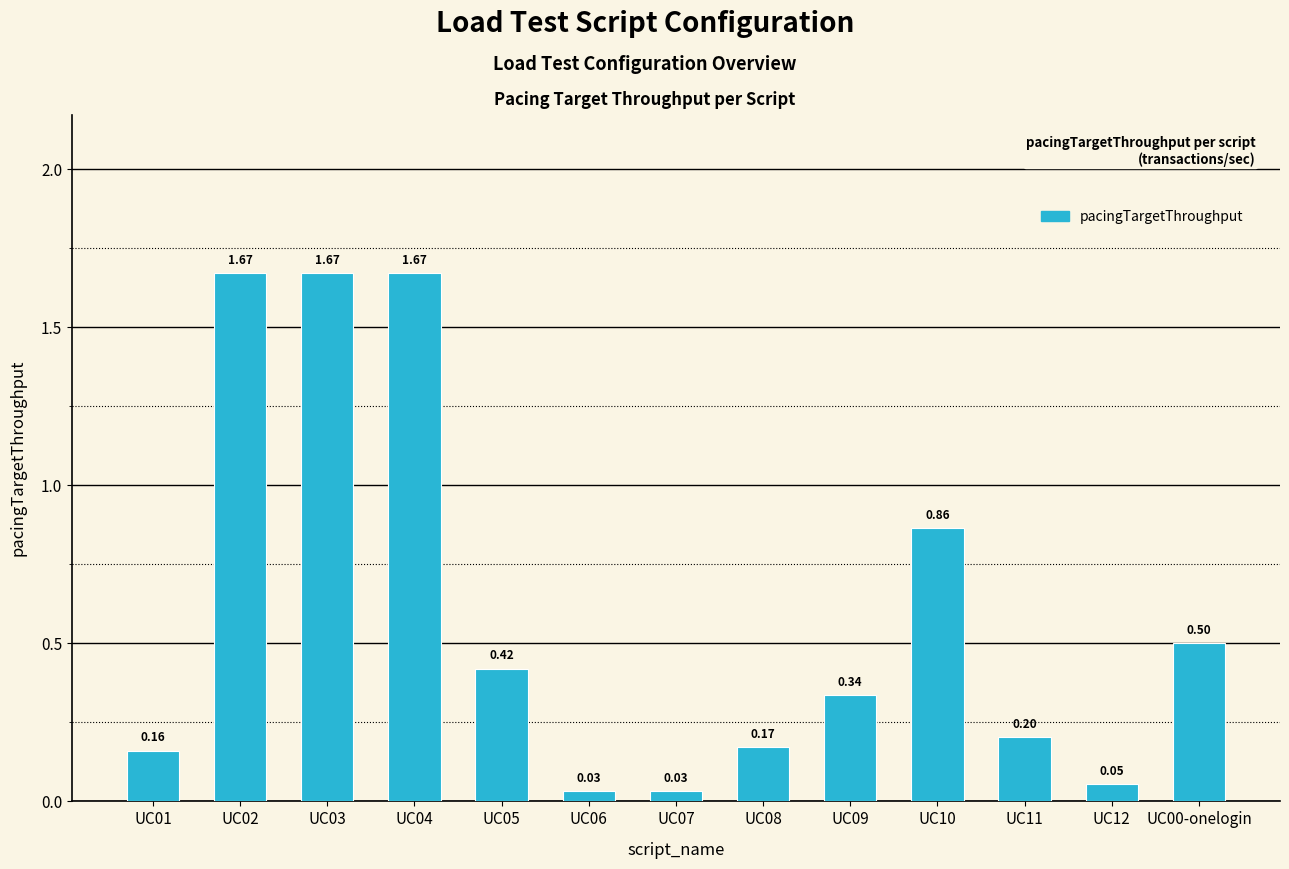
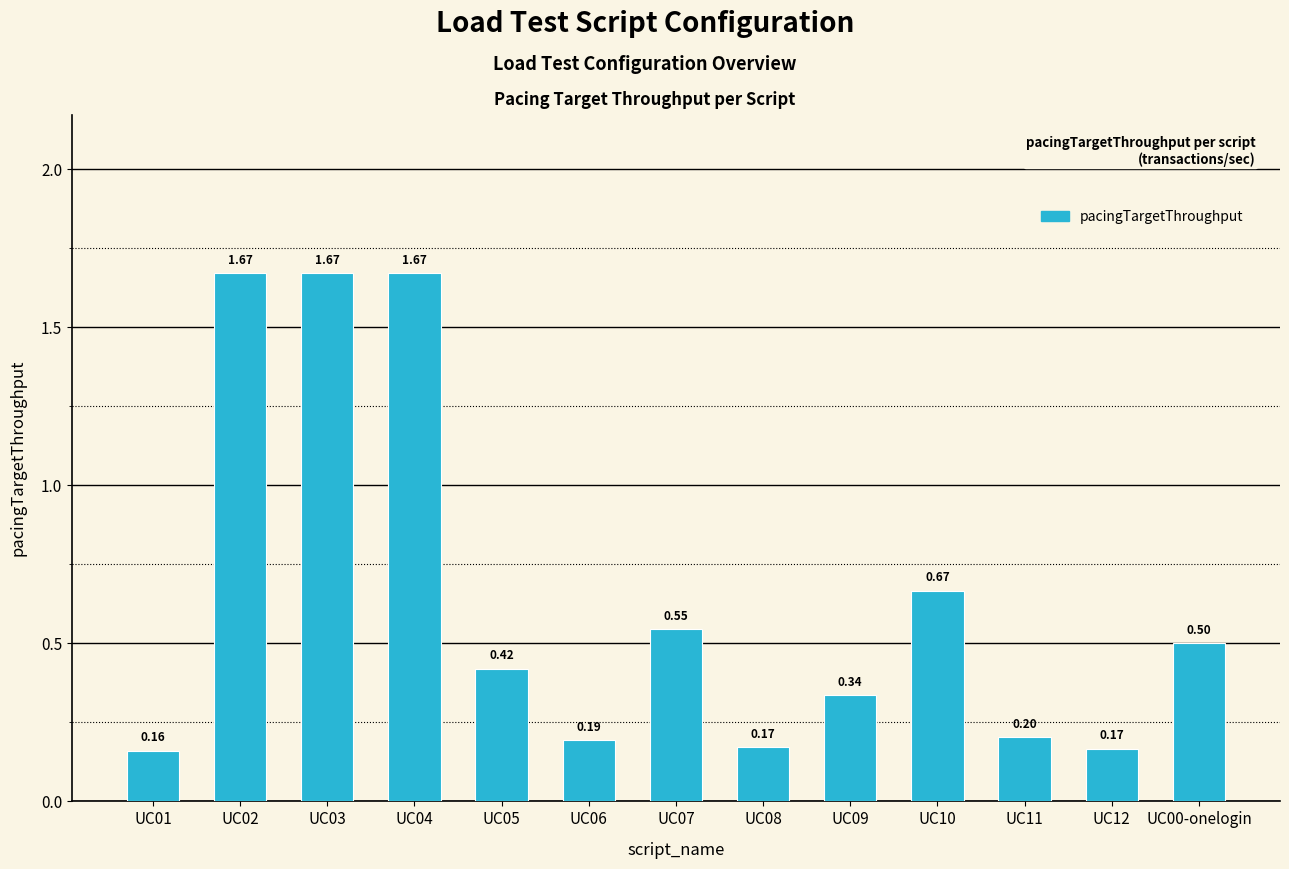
UC06: 0.03 -> 0.19
UC07: 0.03 -> 0.55
UC10: 0.86 -> 0.67
UC12: 0.05 -> 0.17
